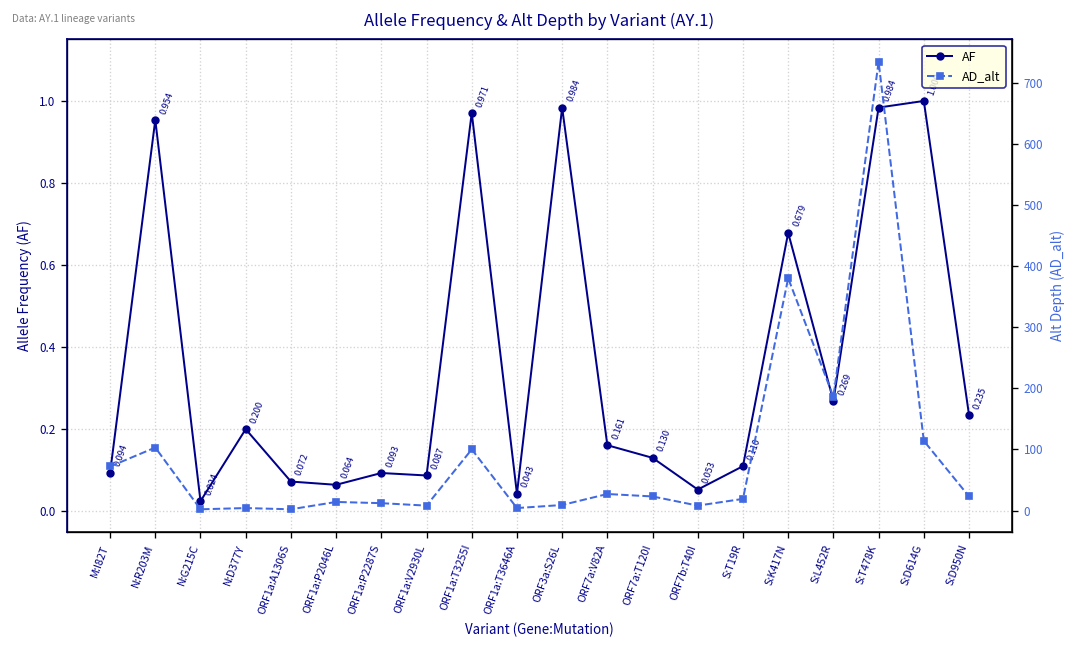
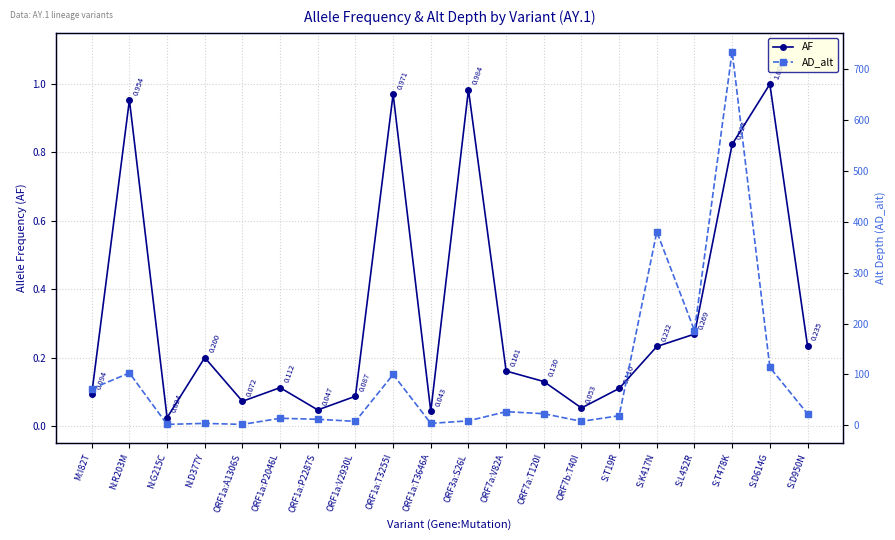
AF, ORF1a:P2046L: 0.064 -> 0.112
AF, ORF1a:P2287S: 0.093 -> 0.047
AF, S:K417N: 0.679 -> 0.232
AF, S:T478K: 0.984 -> 0.824
